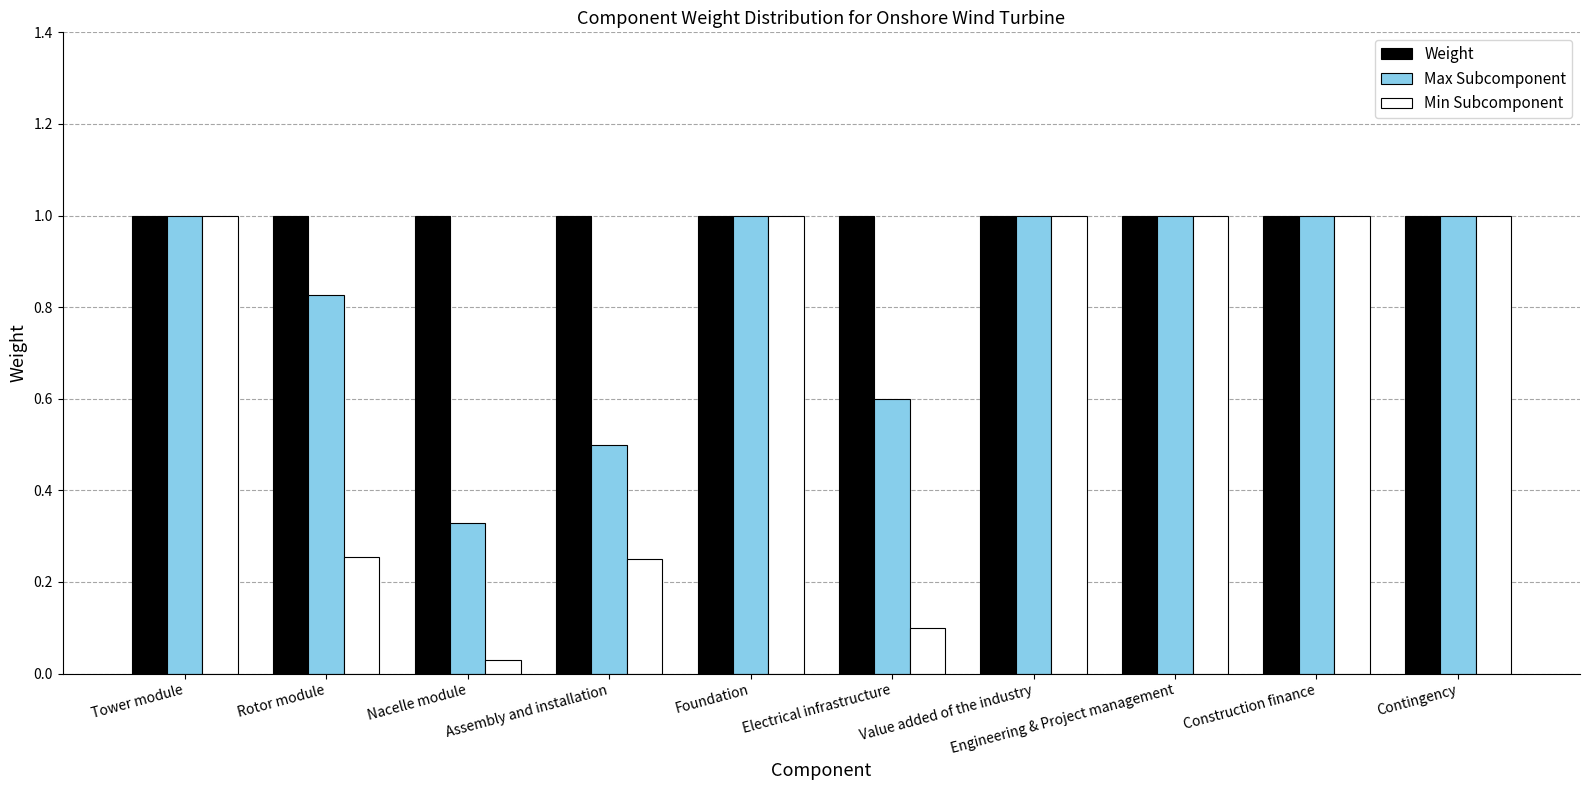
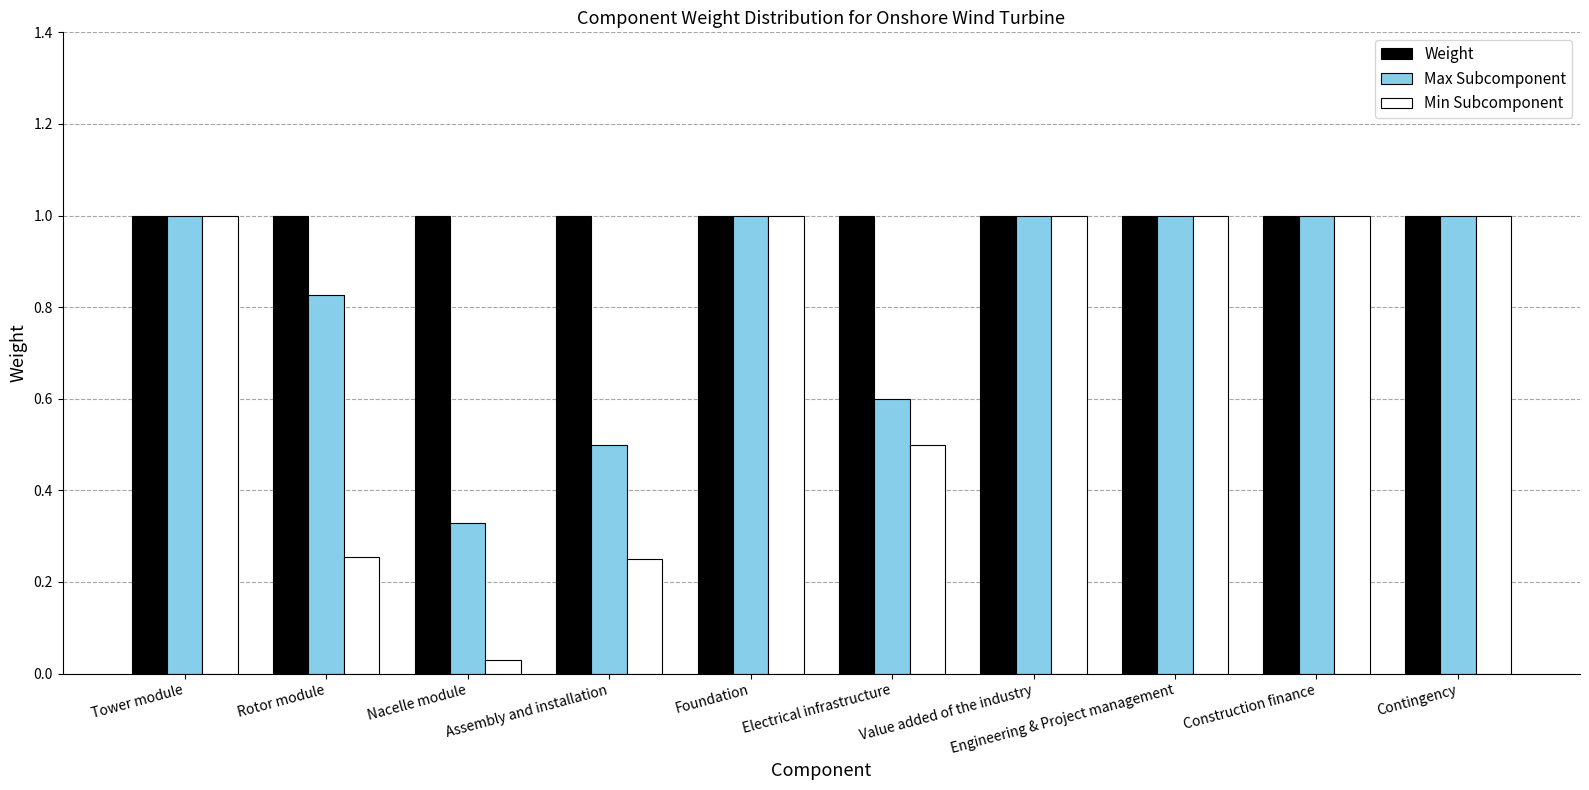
Min Subcomponent, Electrical infrastructure: 0.1 -> 0.5
